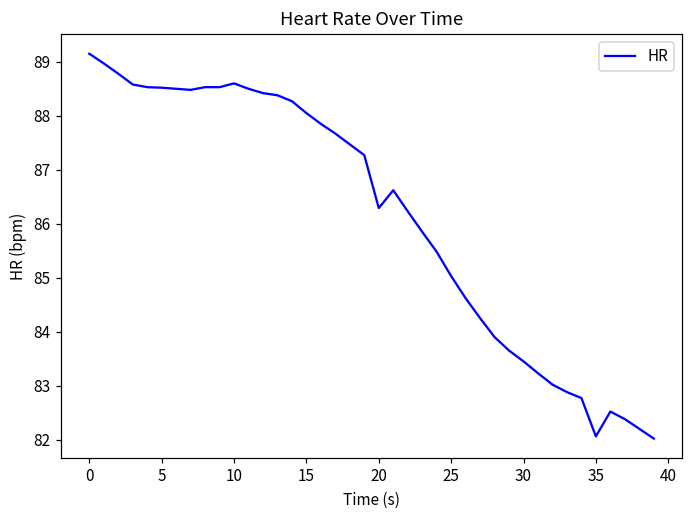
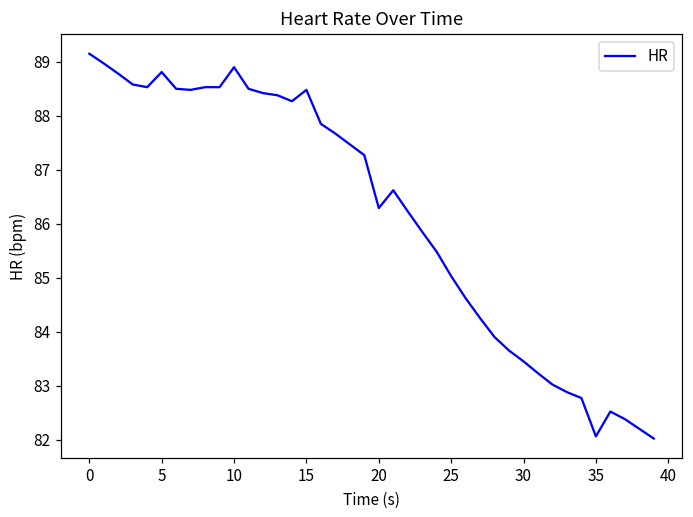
5: 88.5 -> 88.8
10: 88.6 -> 88.9
15: 88.1 -> 88.5
